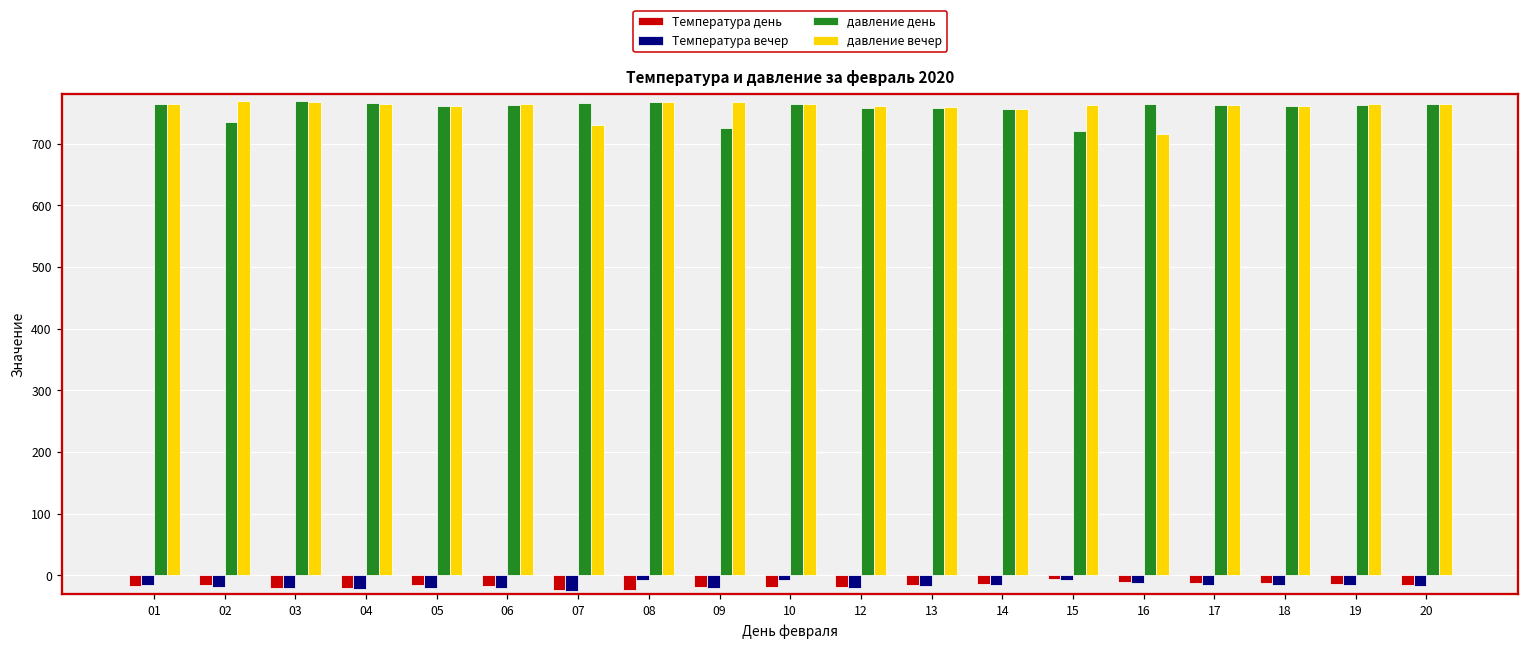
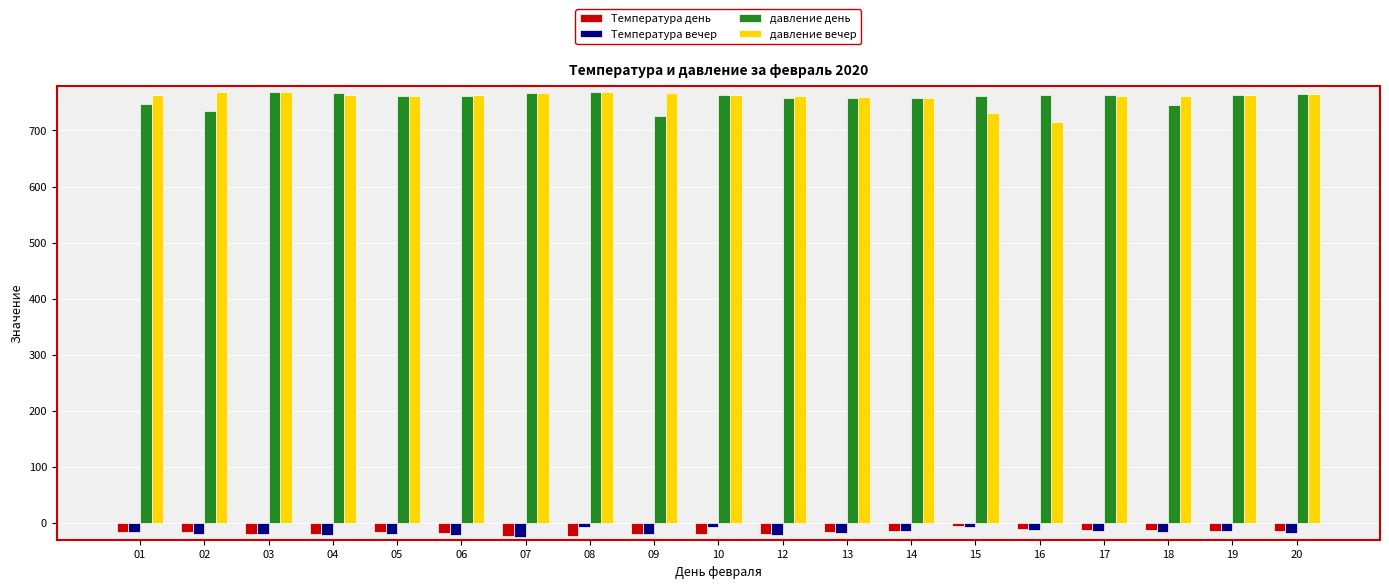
давление день, 01: 760 -> 750
давление вечер, 07: 730 -> 770
давление день, 15: 720 -> 760
давление вечер, 15: 760 -> 730
давление день, 18: 760 -> 750
